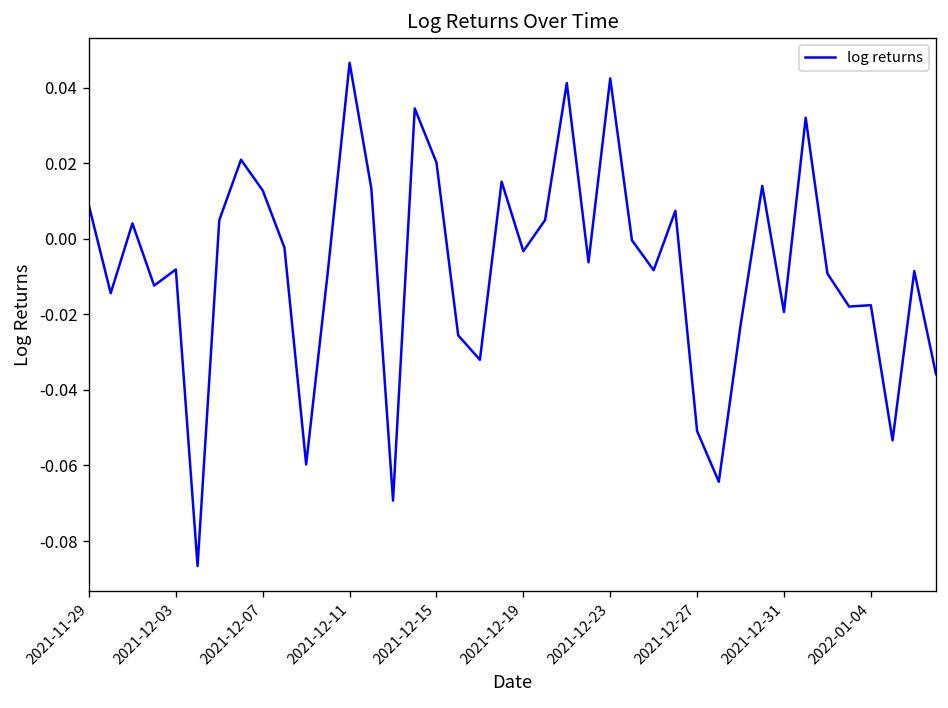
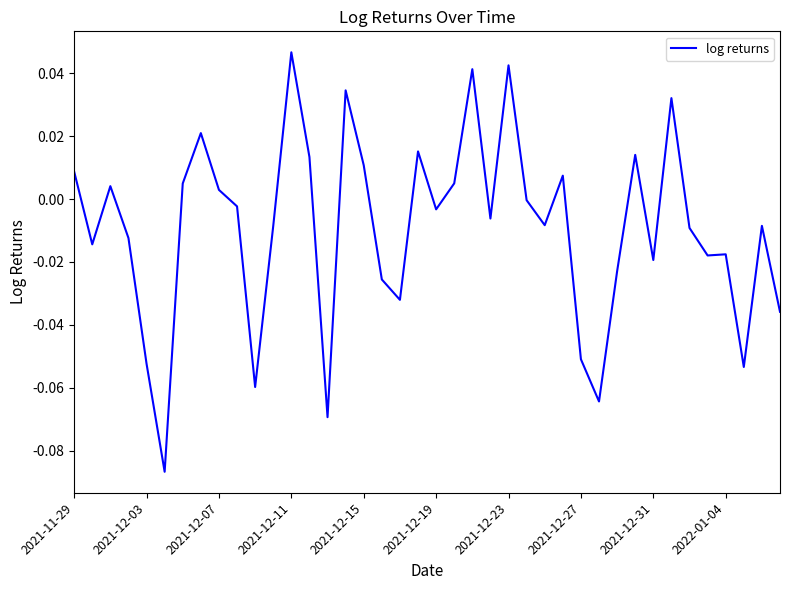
2021-12-03: -0.008 -> -0.052
2021-12-07: 0.013 -> 0.003
2021-12-15: 0.020 -> 0.011
